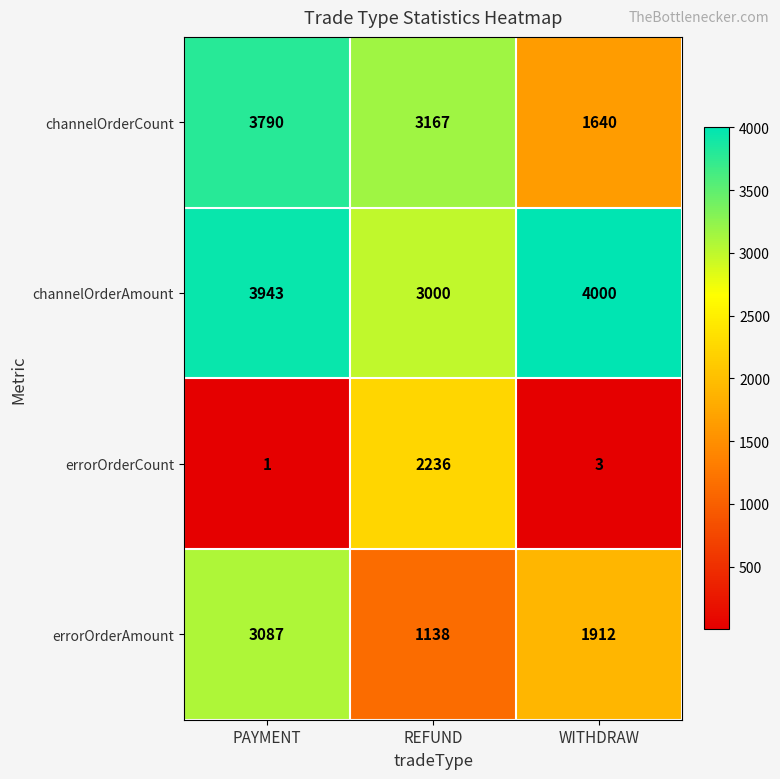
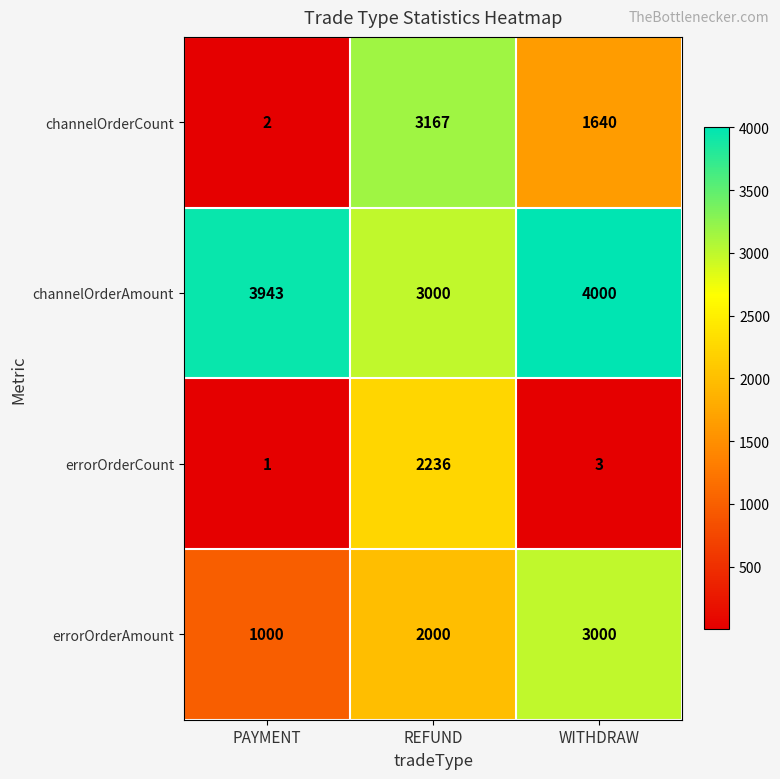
channelOrderCount, PAYMENT: 3790 -> 2
errorOrderAmount, PAYMENT: 3087 -> 1000
errorOrderAmount, REFUND: 1138 -> 2000
errorOrderAmount, WITHDRAW: 1912 -> 3000
